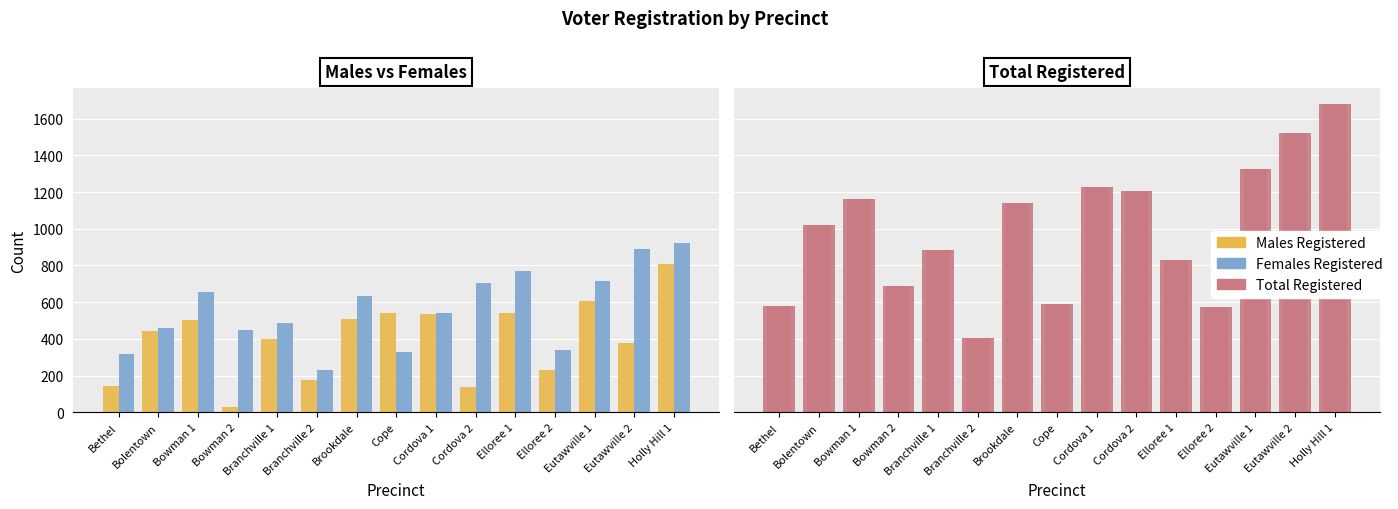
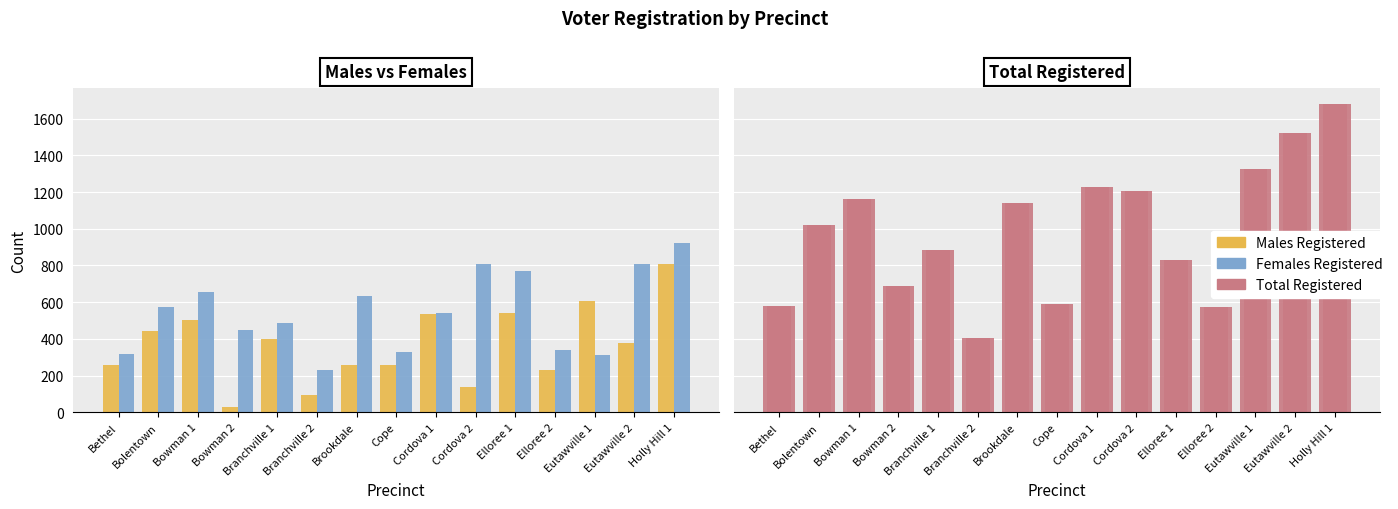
Males vs Females, Males Registered, Bethel: 140 -> 260
Males vs Females, Females Registered, Bolentown: 460 -> 580
Males vs Females, Males Registered, Branchville 2: 180 -> 90
Males vs Females, Males Registered, Brookdale: 510 -> 260
Males vs Females, Males Registered, Cope: 540 -> 260
Males vs Females, Females Registered, Cordova 2: 710 -> 810
Males vs Females, Females Registered, Eutawville 1: 720 -> 310
Males vs Females, Females Registered, Eutawville 2: 890 -> 810
